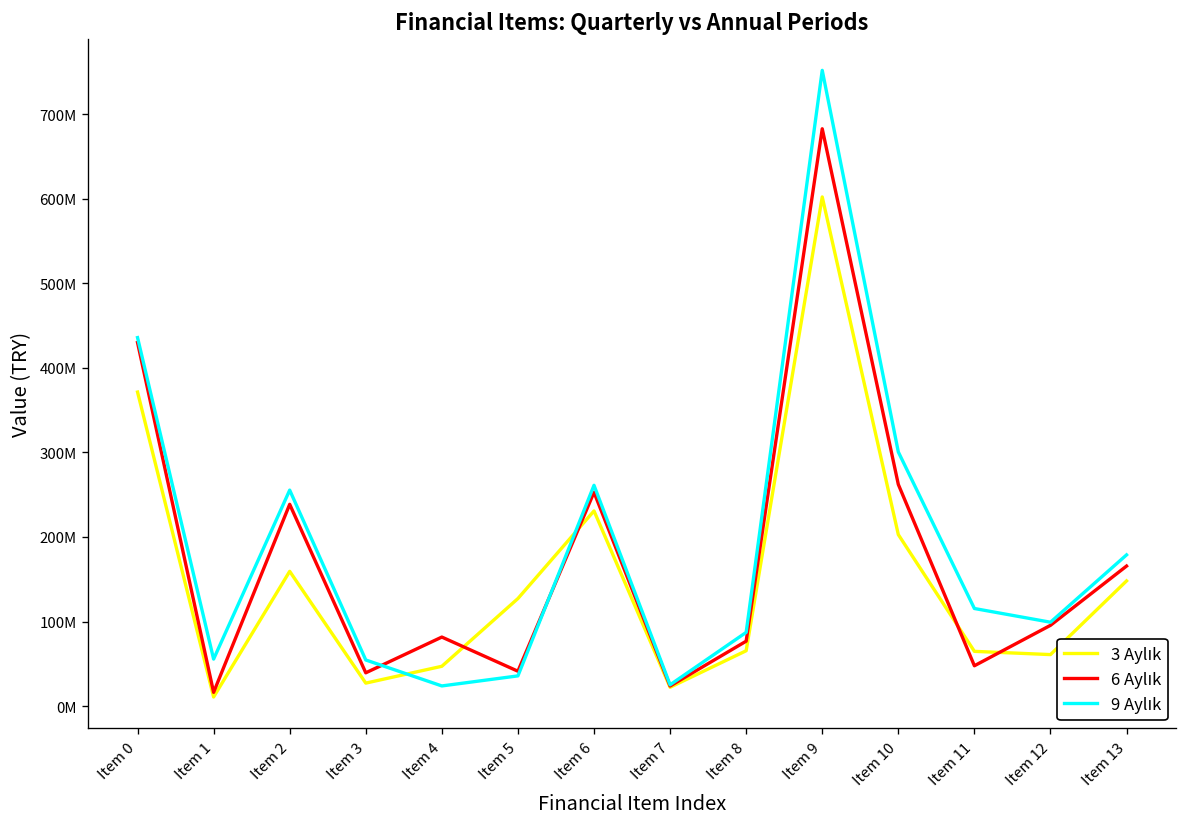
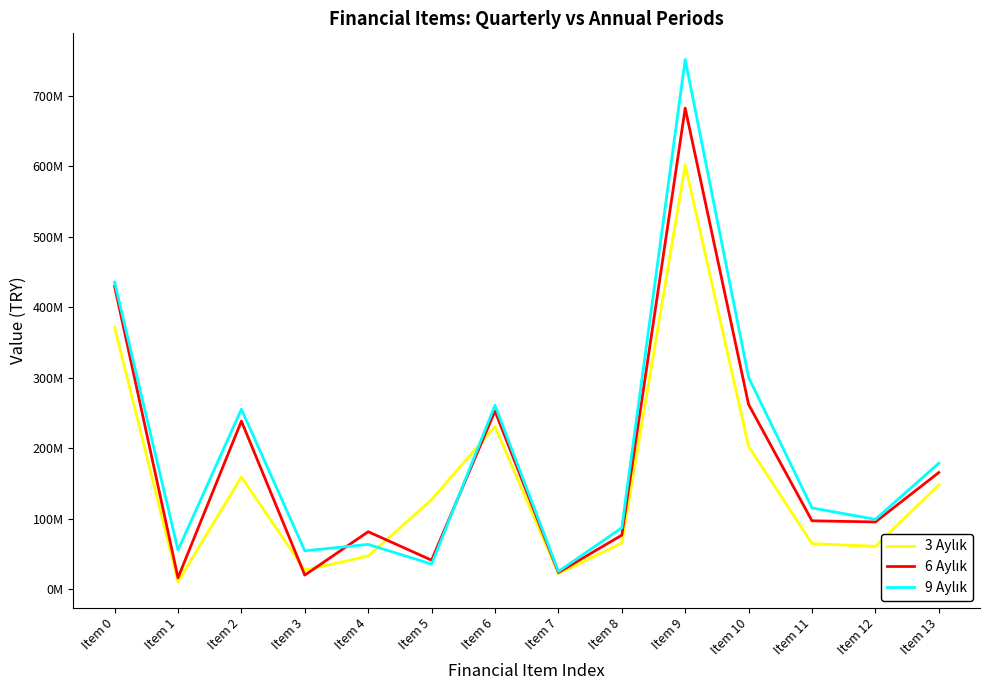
6 Aylık, Item 3: 40000000 -> 20000000
9 Aylık, Item 4: 20000000 -> 60000000
6 Aylık, Item 11: 50000000 -> 100000000
